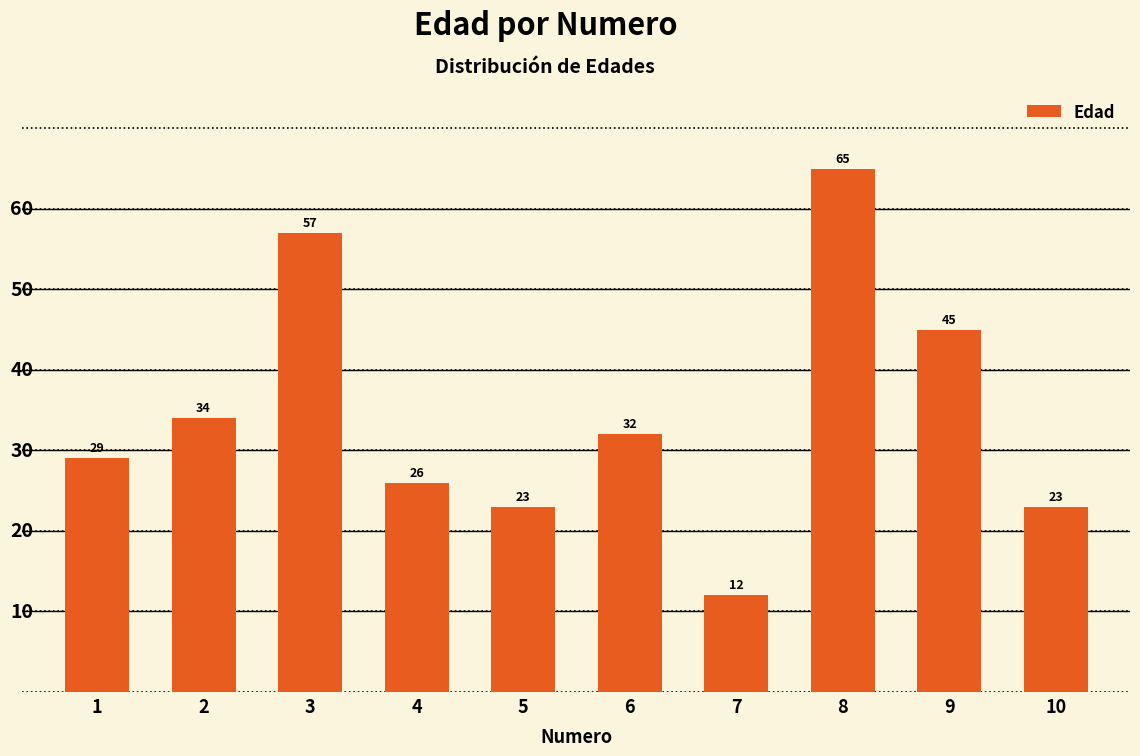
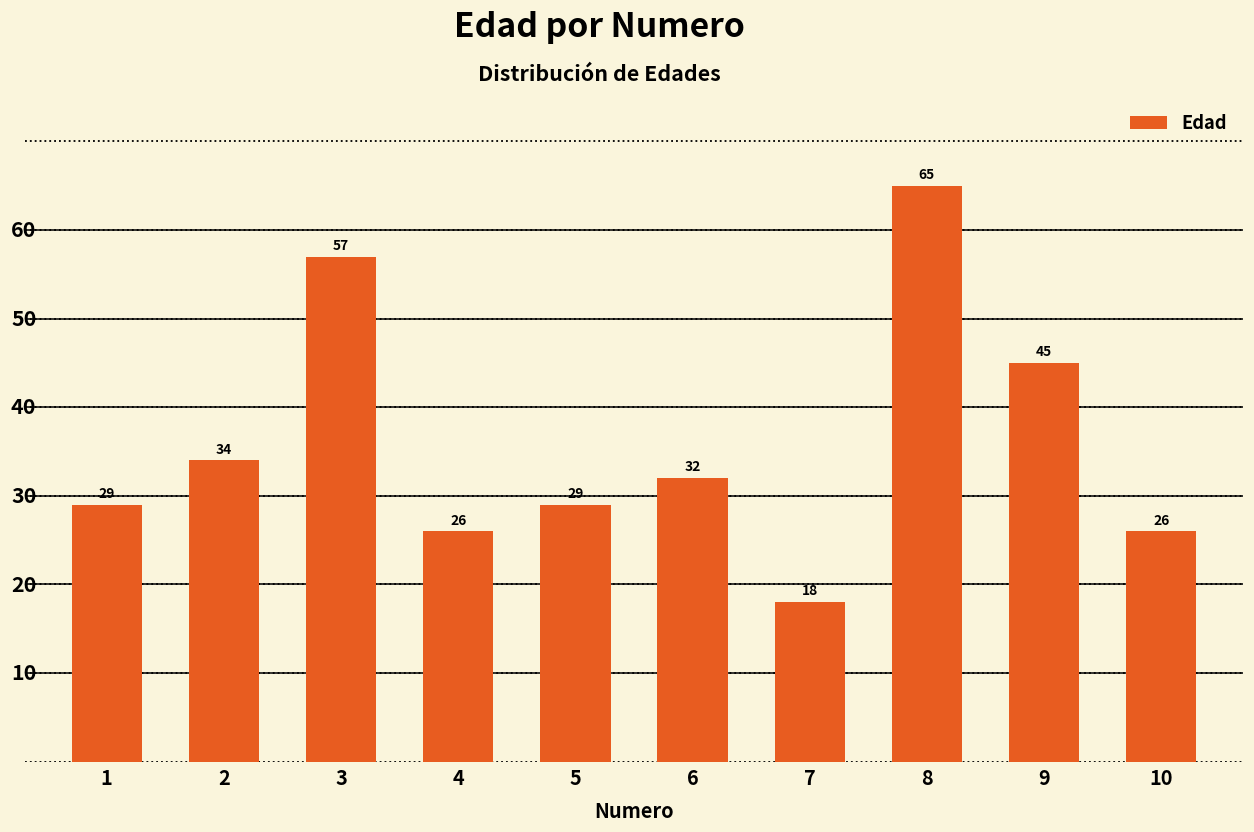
5: 23 -> 29
7: 12 -> 18
10: 23 -> 26
